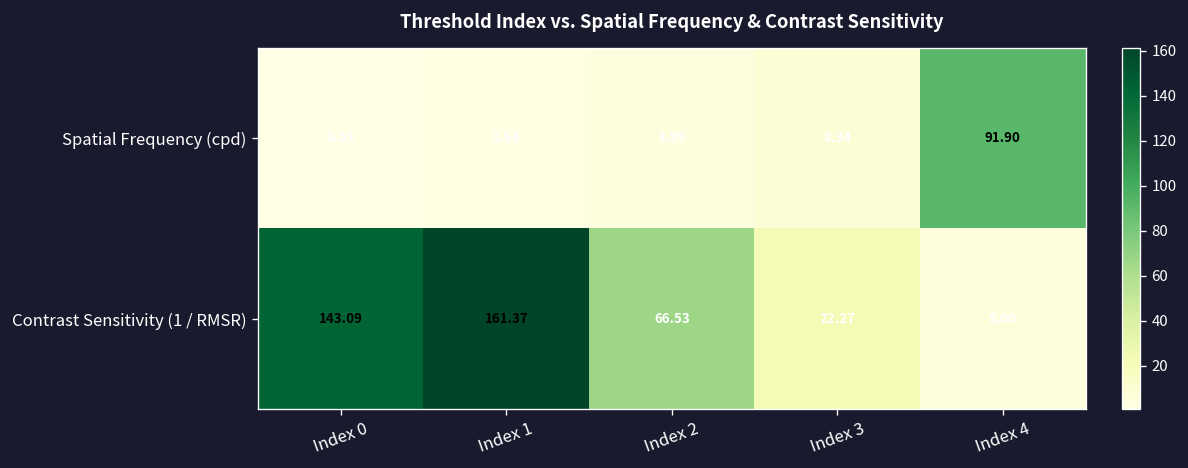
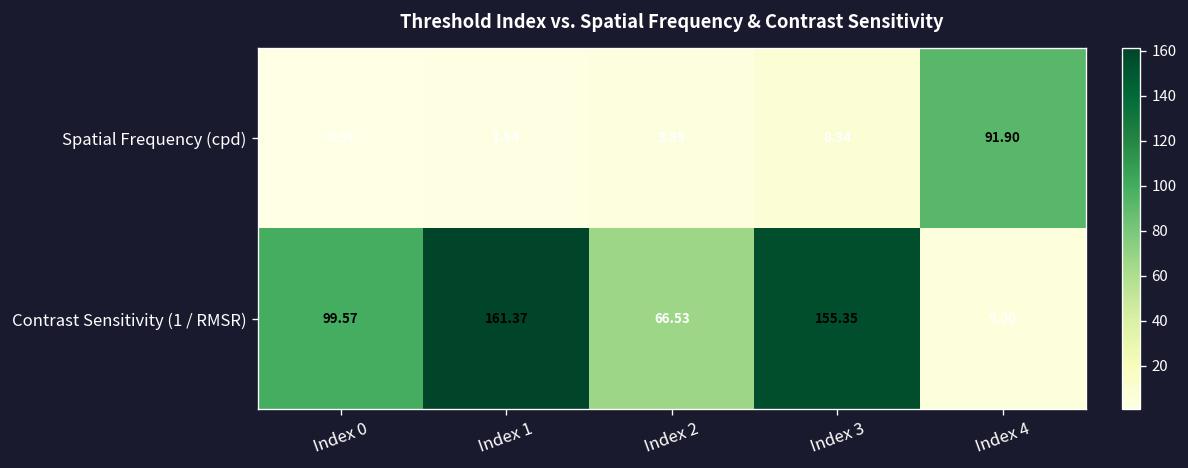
Contrast Sensitivity (1 / RMSR), Index 0: 143.09 -> 99.57
Contrast Sensitivity (1 / RMSR), Index 3: 22.27 -> 155.35
